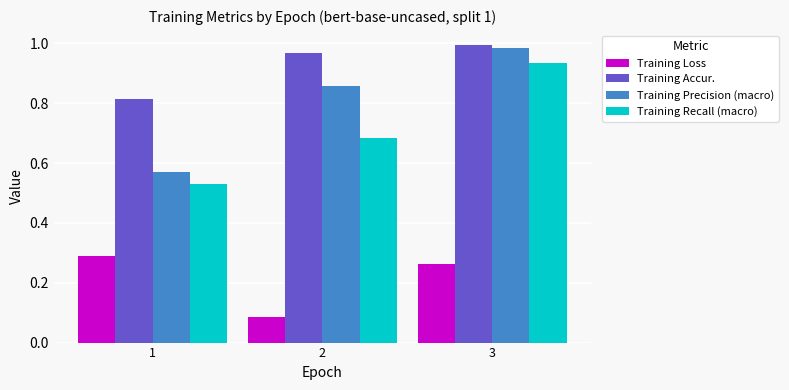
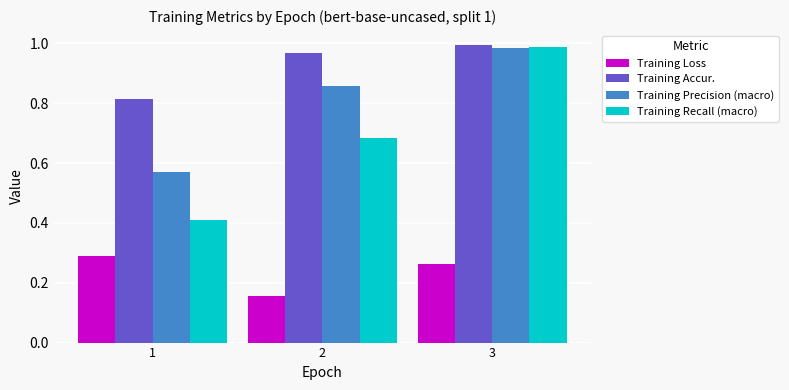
Training Recall (macro), 1: 0.53 -> 0.41
Training Loss, 2: 0.09 -> 0.16
Training Recall (macro), 3: 0.93 -> 0.99
